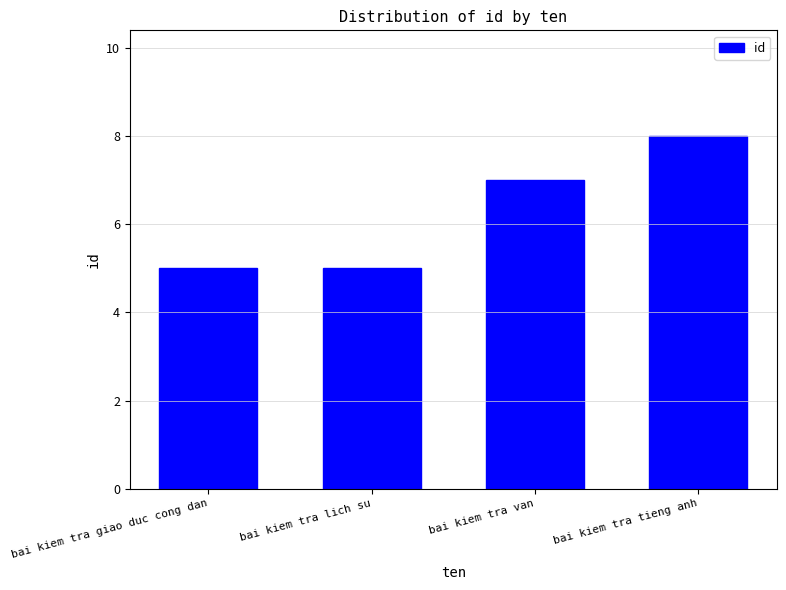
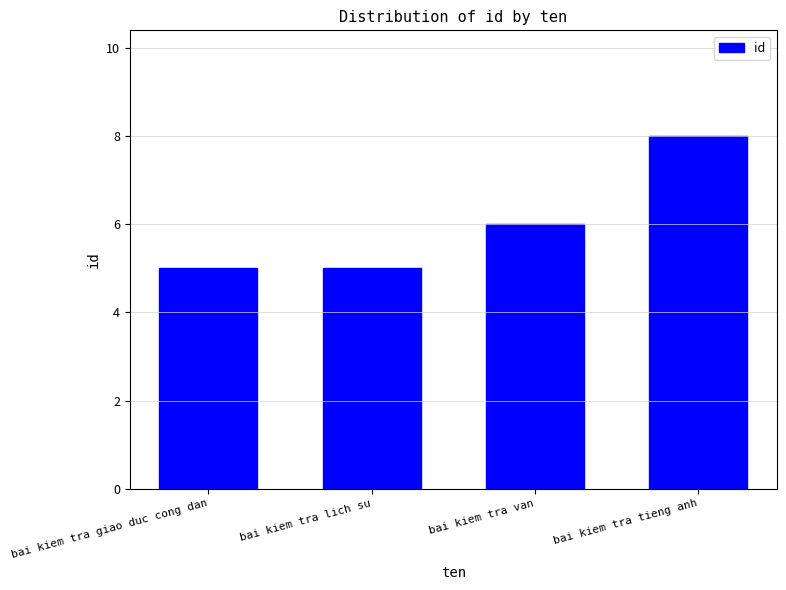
bai kiem tra van: 7 -> 6
